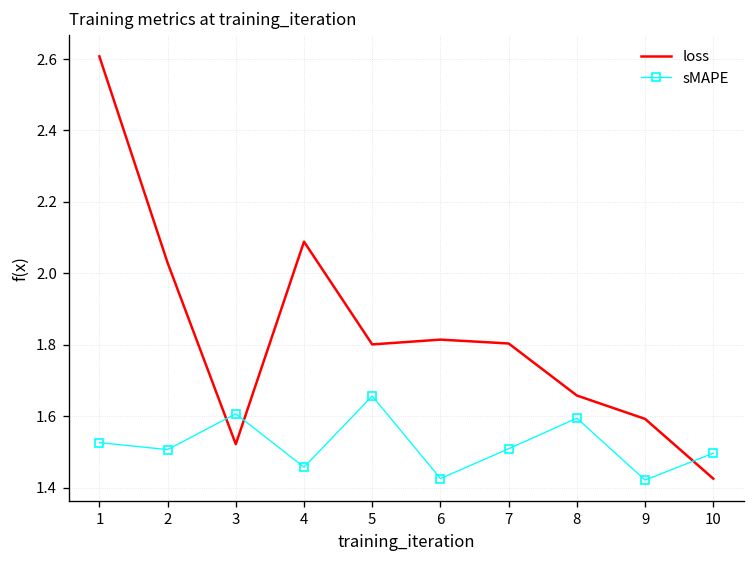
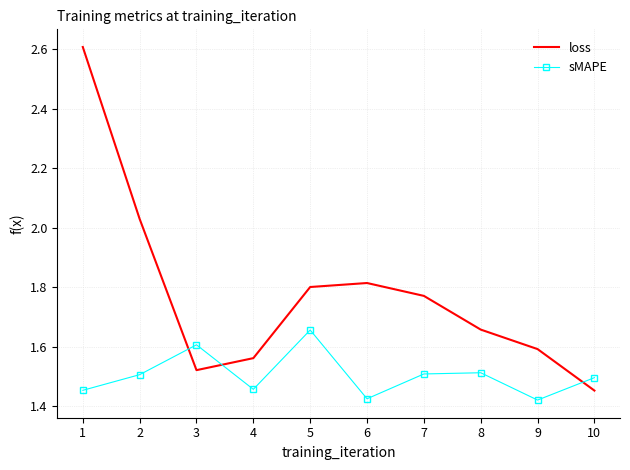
sMAPE, 1: 1.53 -> 1.45
loss, 4: 2.09 -> 1.56
loss, 7: 1.80 -> 1.77
sMAPE, 8: 1.59 -> 1.51
loss, 10: 1.42 -> 1.45
